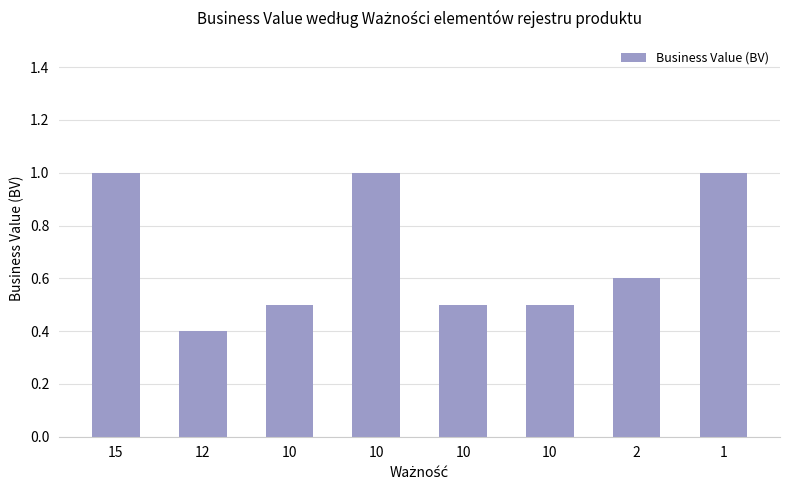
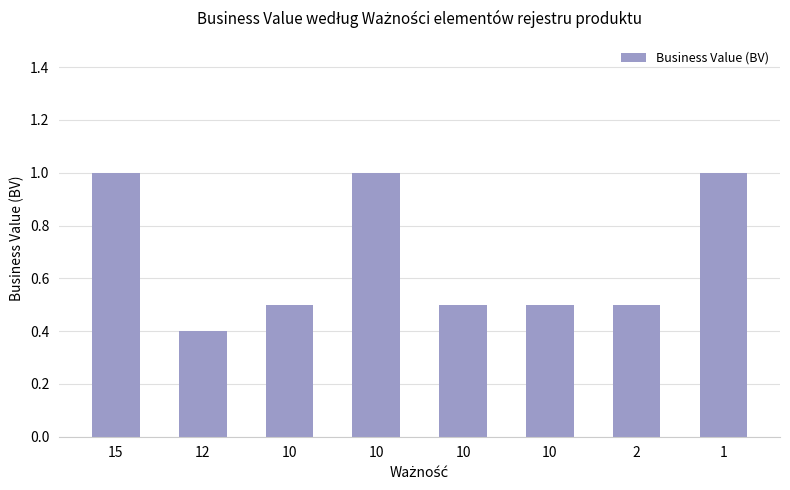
2: 0.6 -> 0.5
